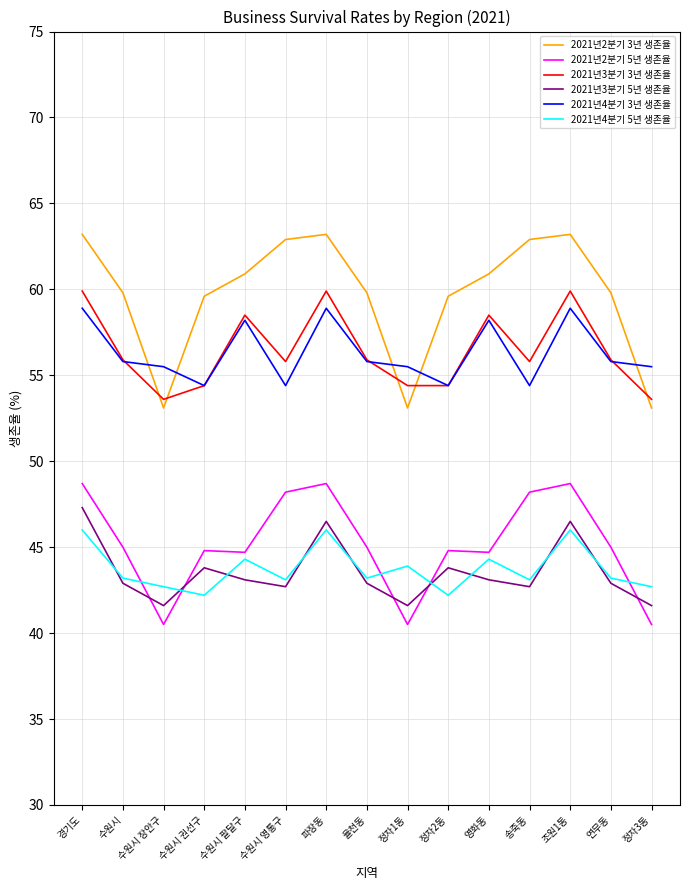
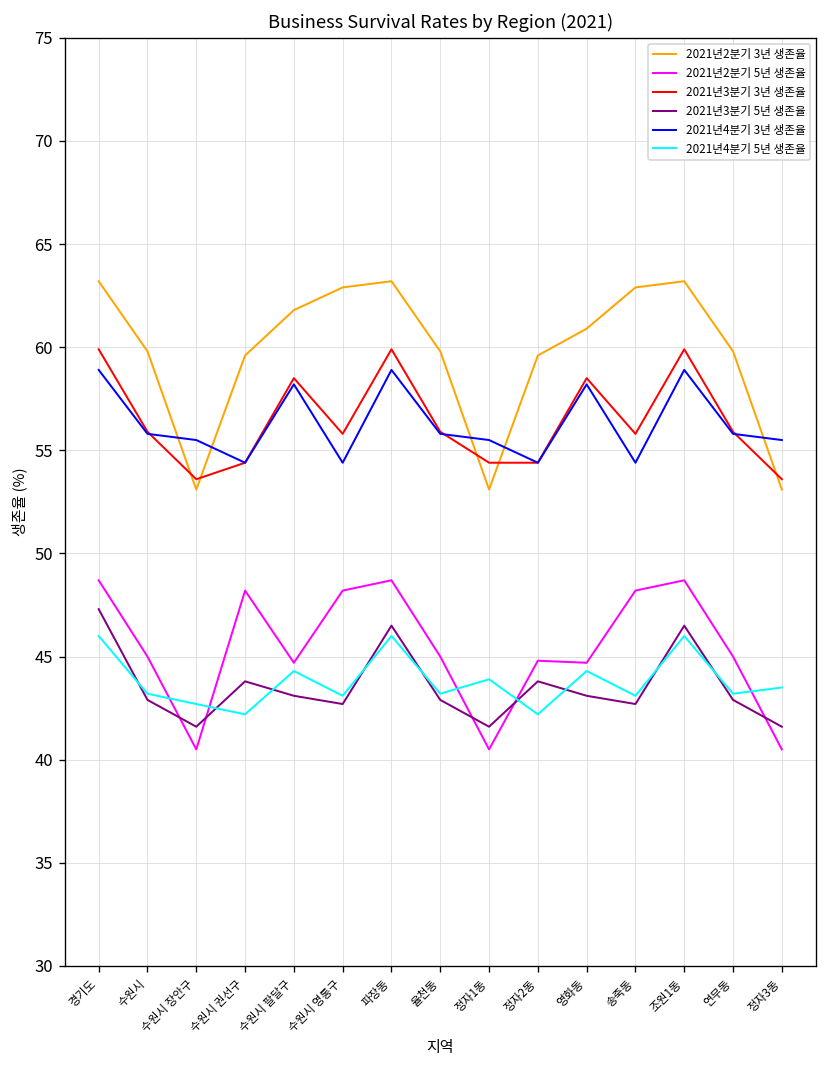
2021년2분기 5년 생존율, 수원시 권선구: 44.8 -> 48.2
2021년2분기 3년 생존율, 수원시 팔달구: 60.9 -> 61.8
2021년4분기 5년 생존율, 정자3동: 42.7 -> 43.5
